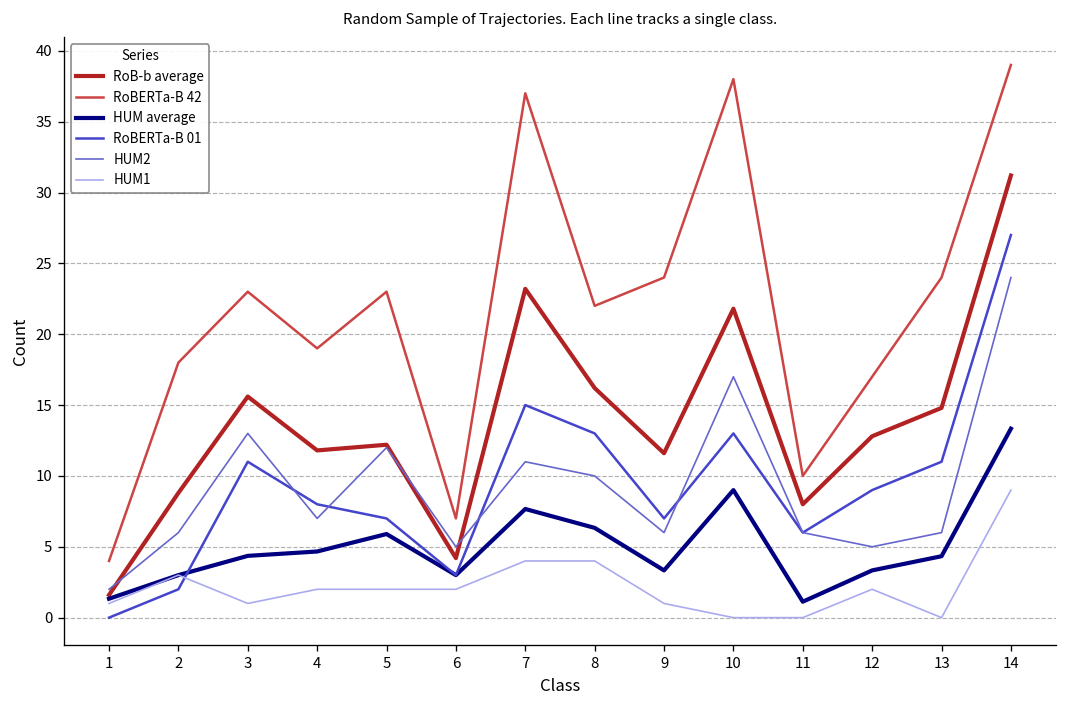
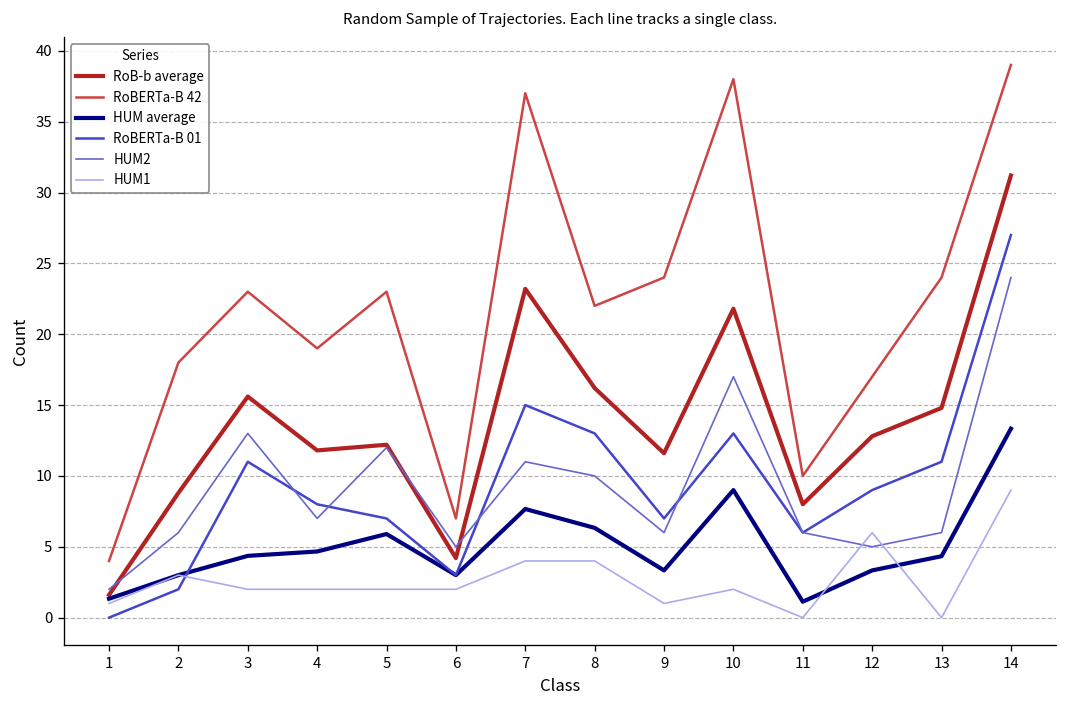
HUM1, 3: 1 -> 2
HUM1, 10: 0 -> 2
HUM1, 12: 2 -> 6
